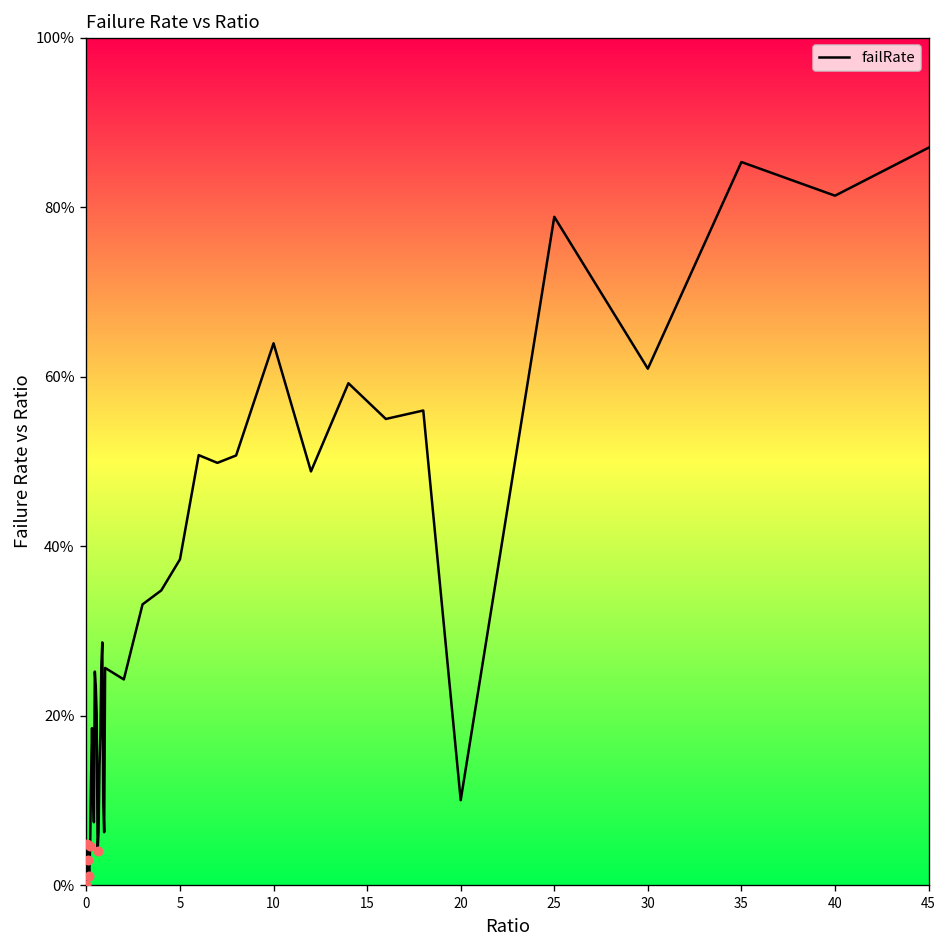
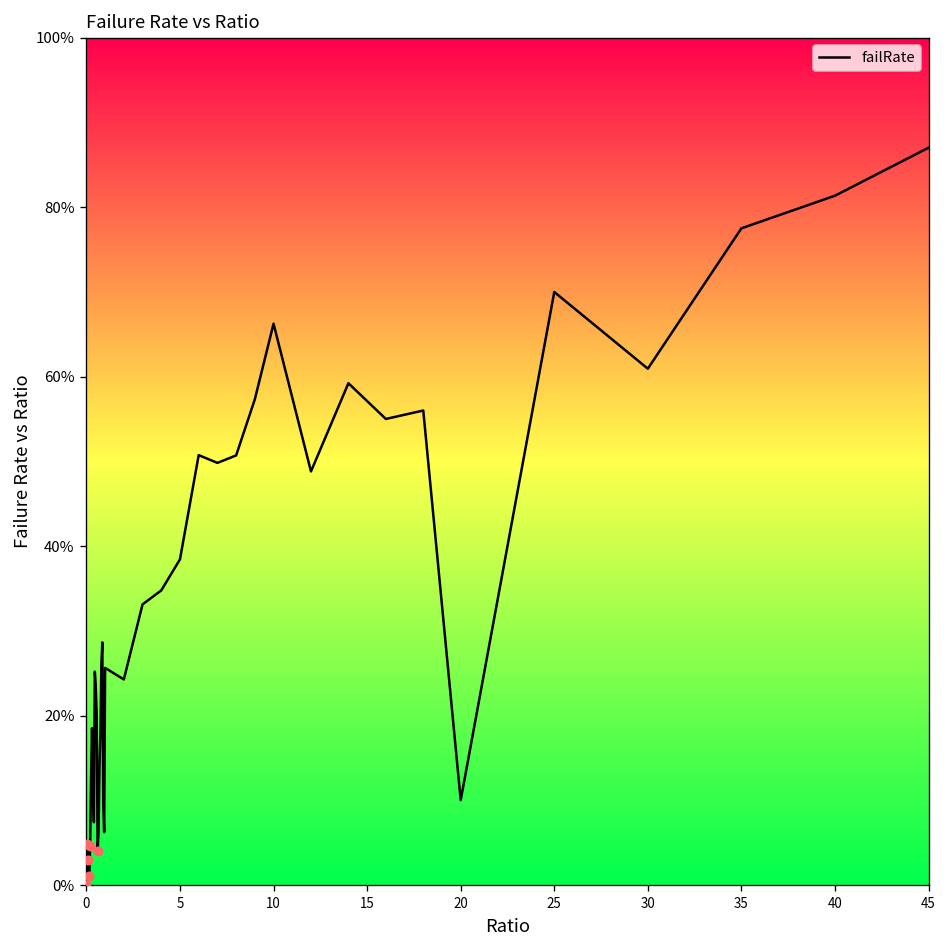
failRate, 10: 64% -> 66%
failRate, 25: 79% -> 70%
failRate, 35: 85% -> 78%
